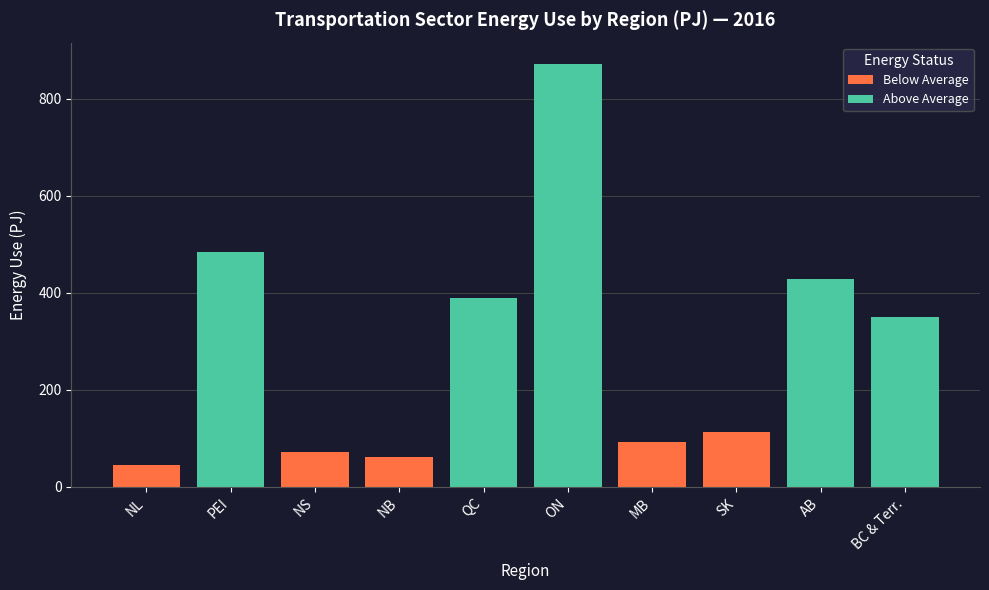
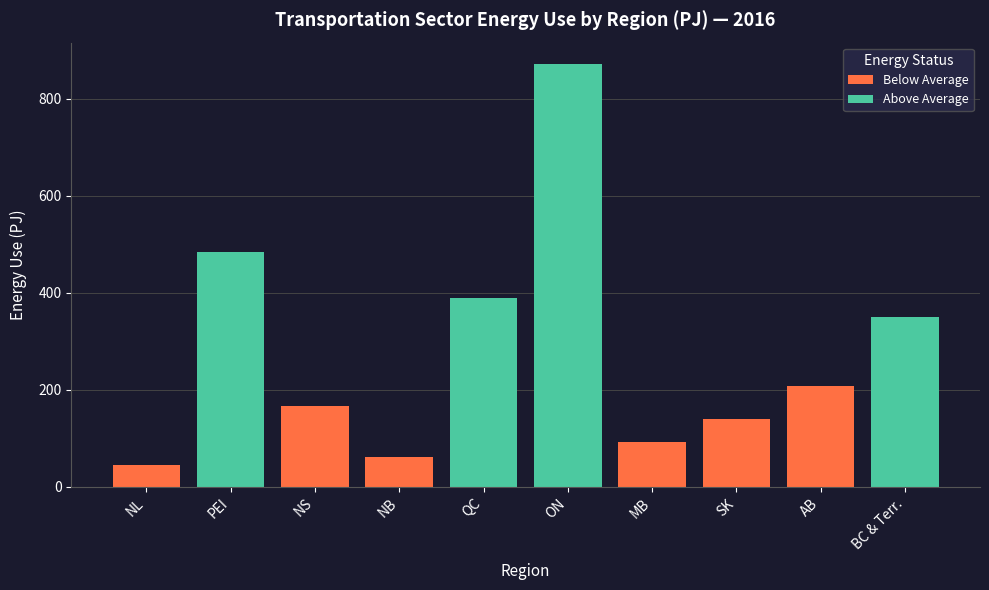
NS: 70 -> 170
SK: 110 -> 140
AB: 430 -> 210
